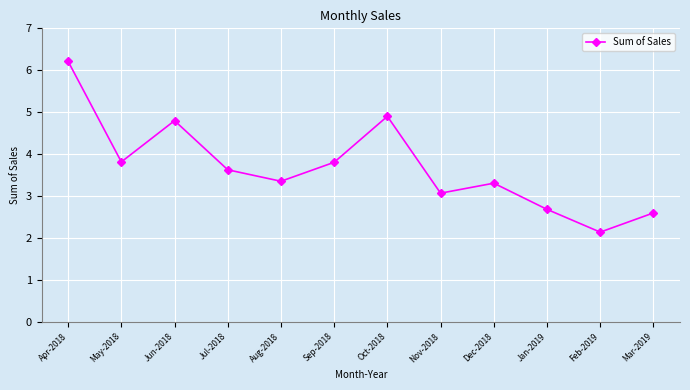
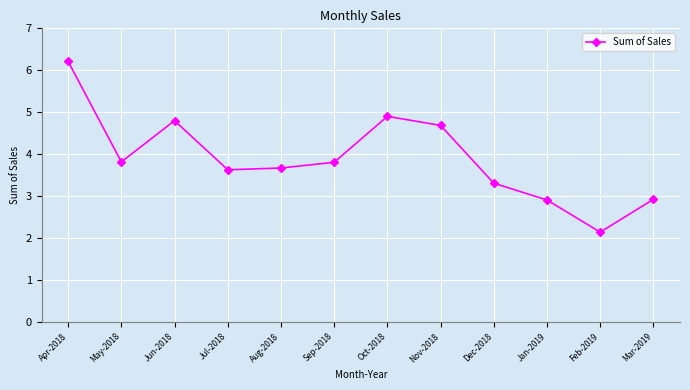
Aug-2018: 3.4 -> 3.7
Nov-2018: 3.1 -> 4.7
Jan-2019: 2.7 -> 2.9
Mar-2019: 2.6 -> 2.9
